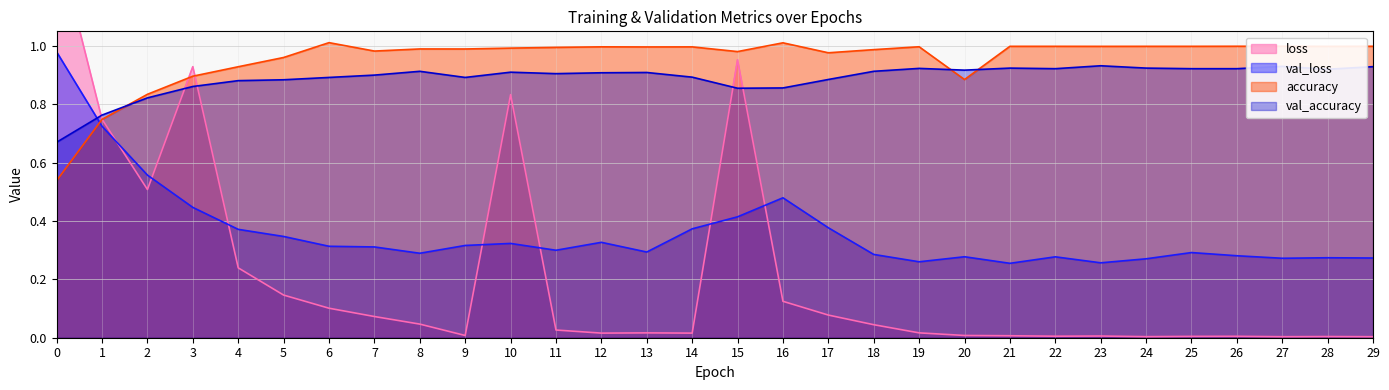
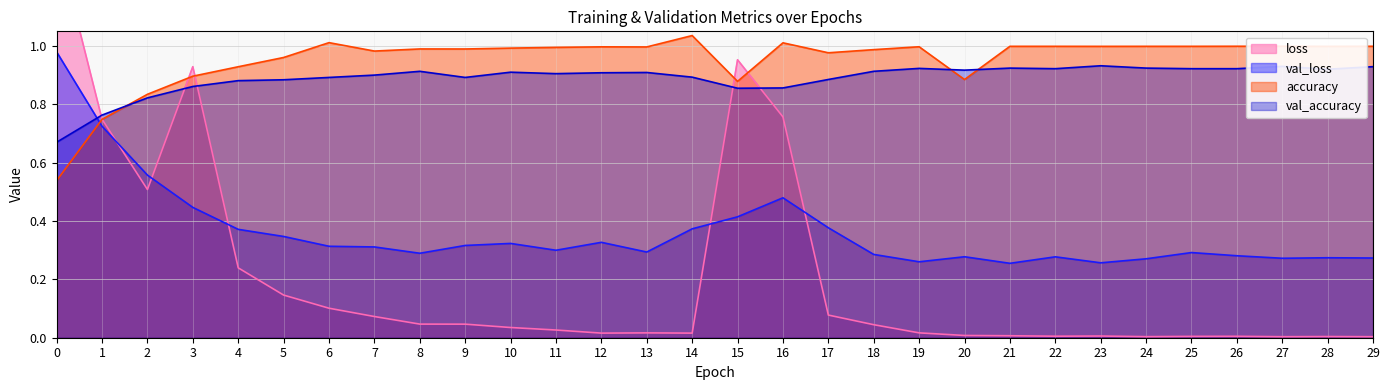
loss, 9: 0.01 -> 0.05
loss, 10: 0.83 -> 0.04
accuracy, 14: 1.00 -> 1.04
accuracy, 15: 0.98 -> 0.88
loss, 16: 0.12 -> 0.76
